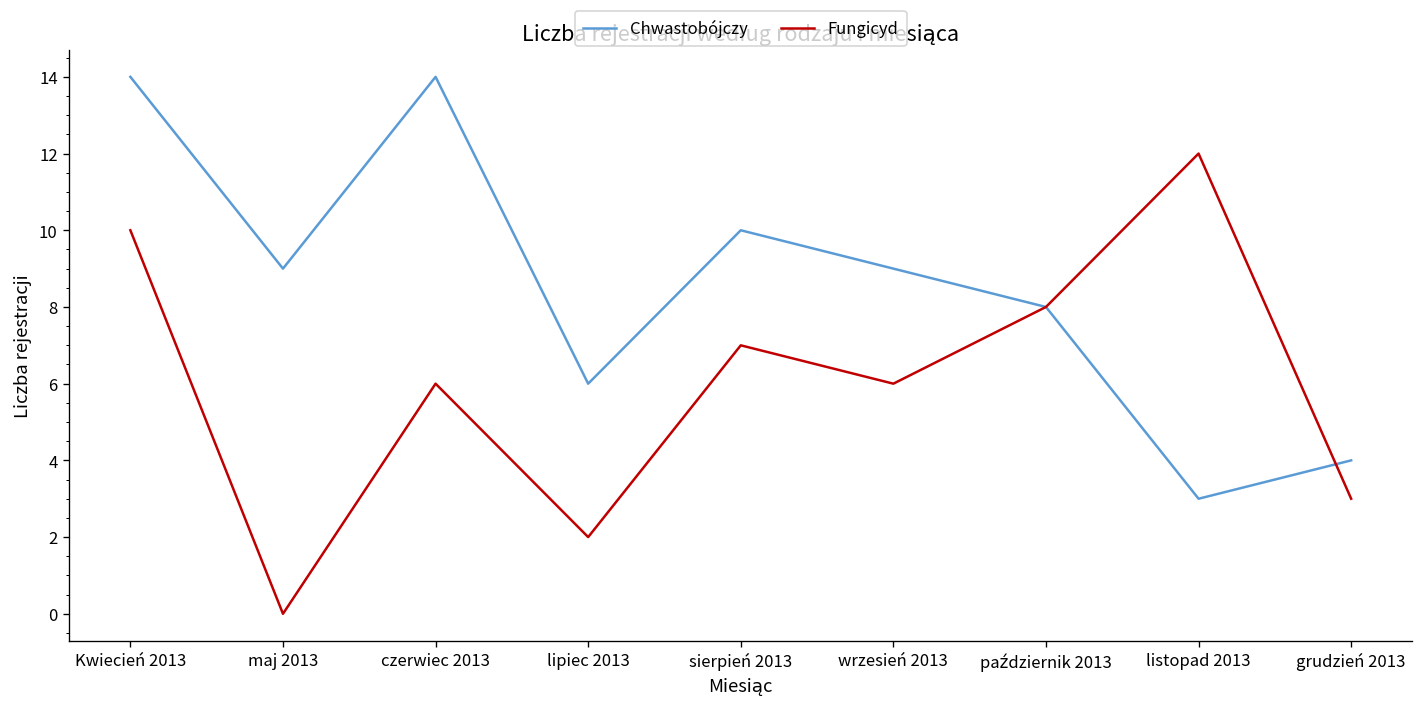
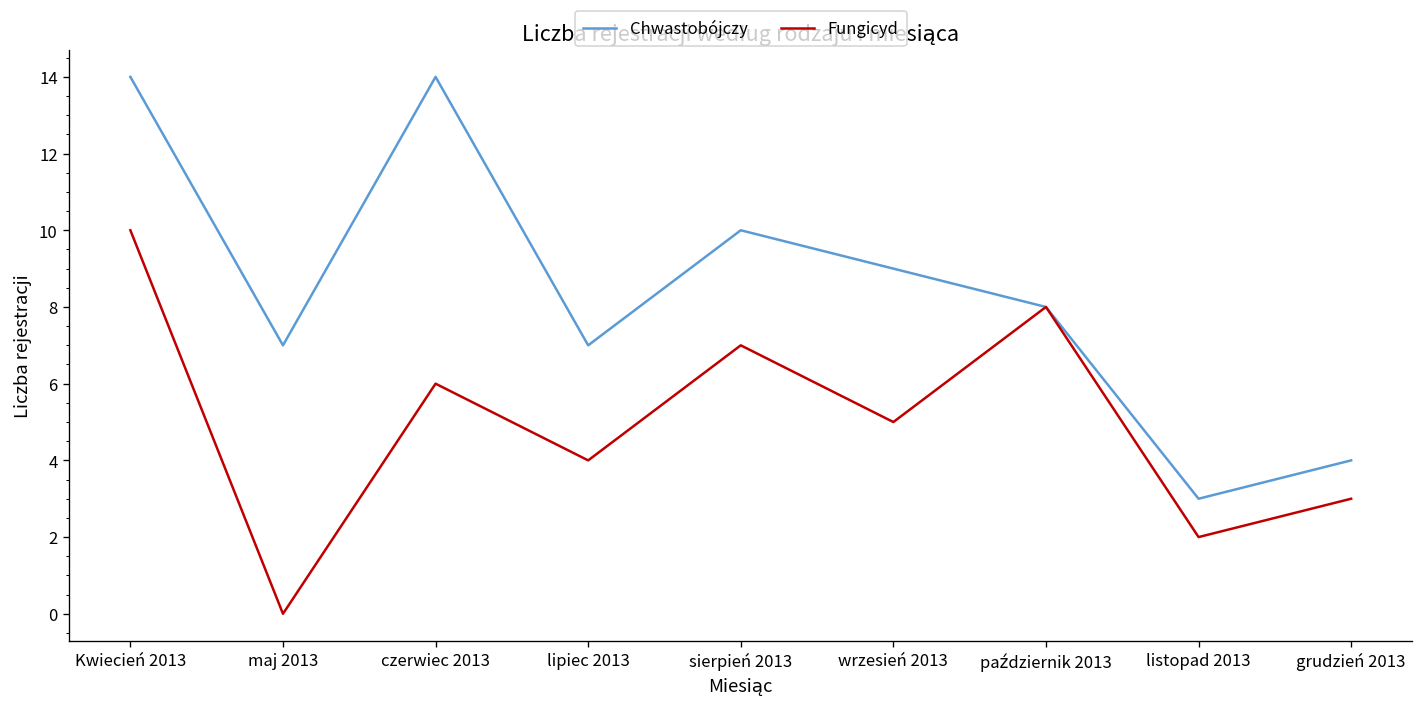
Chwastobójczy, maj 2013: 9 -> 7
Chwastobójczy, lipiec 2013: 6 -> 7
Fungicyd, lipiec 2013: 2 -> 4
Fungicyd, wrzesień 2013: 6 -> 5
Fungicyd, listopad 2013: 12 -> 2
